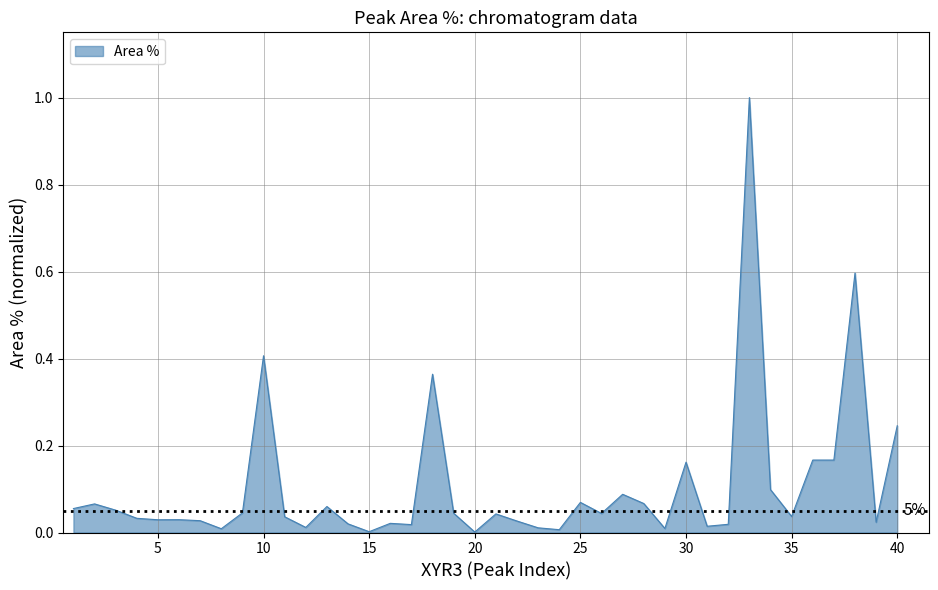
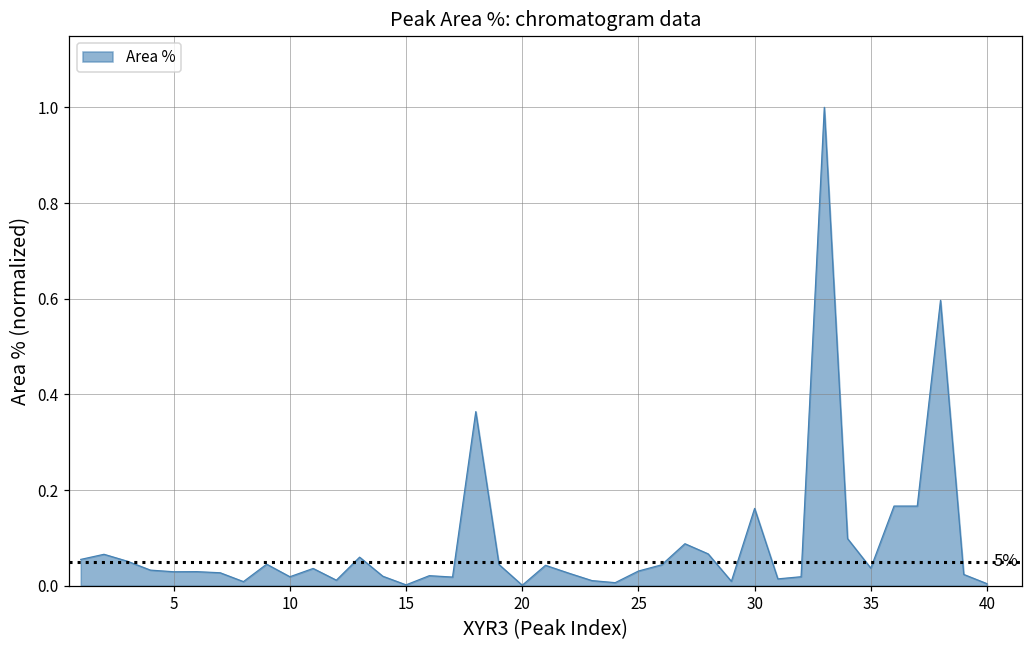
10: 0.41 -> 0.02
25: 0.07 -> 0.03
40: 0.25 -> 0.00
